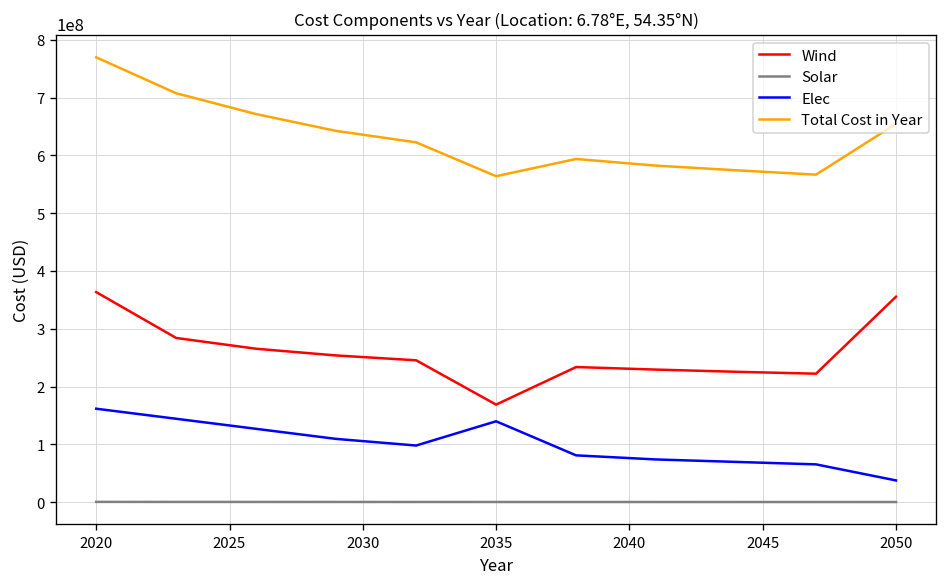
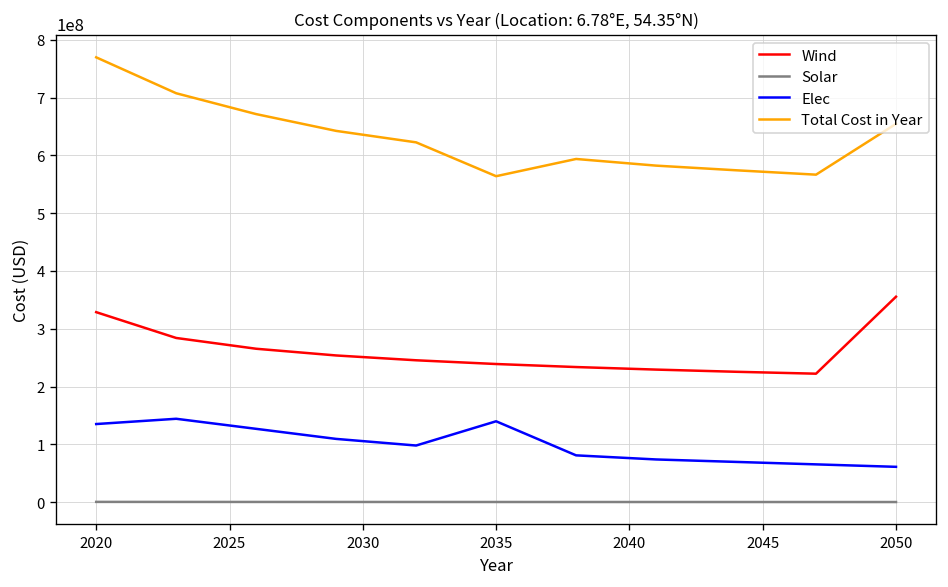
Wind, 2020: 360000000 -> 330000000
Elec, 2020: 160000000 -> 140000000
Wind, 2035: 170000000 -> 240000000
Elec, 2050: 40000000 -> 60000000
